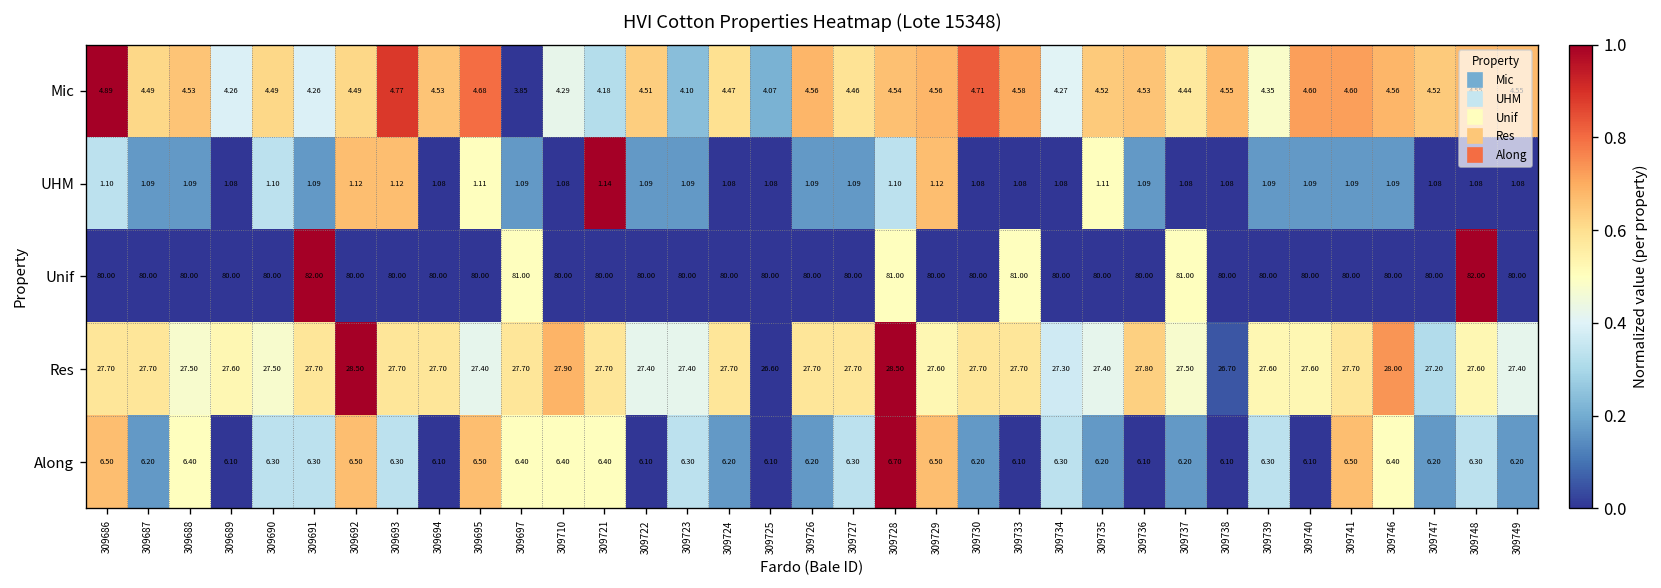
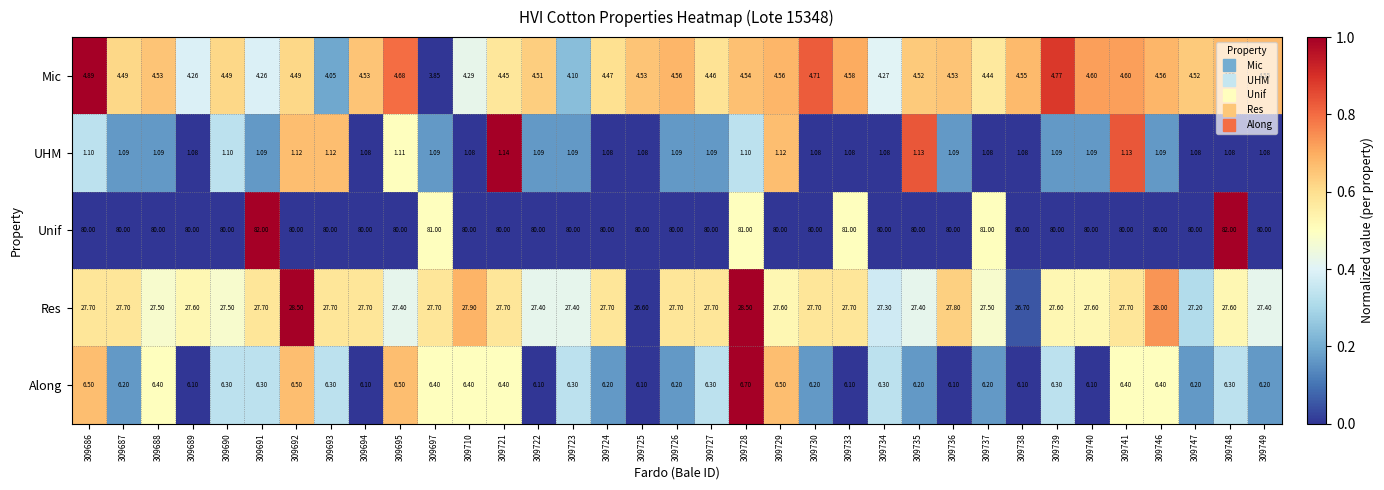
Mic, 309693: 4.77 -> 4.05
Mic, 309721: 4.18 -> 4.45
Mic, 309725: 4.07 -> 4.53
Mic, 309739: 4.35 -> 4.77
UHM, 309735: 1.11 -> 1.13
UHM, 309741: 1.09 -> 1.13
Along, 309741: 6.50 -> 6.40
